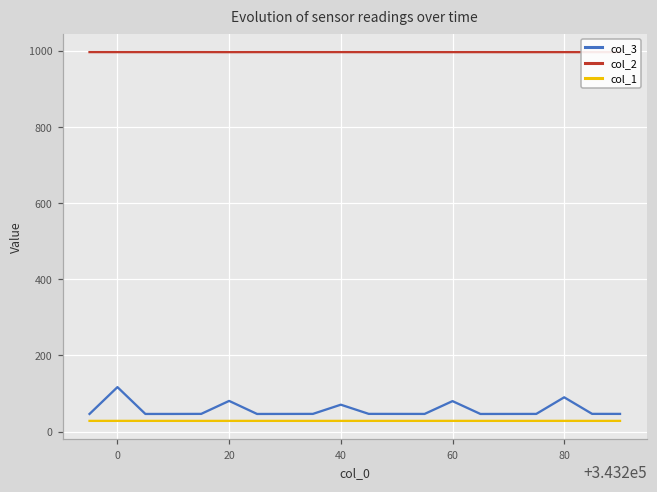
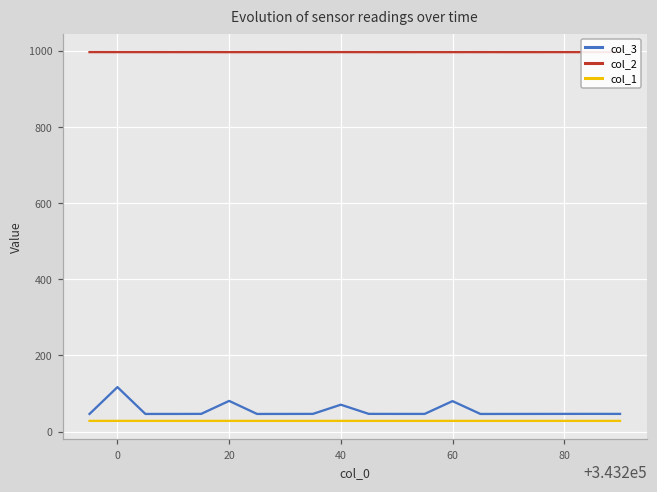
col_3, 80: 90 -> 50
